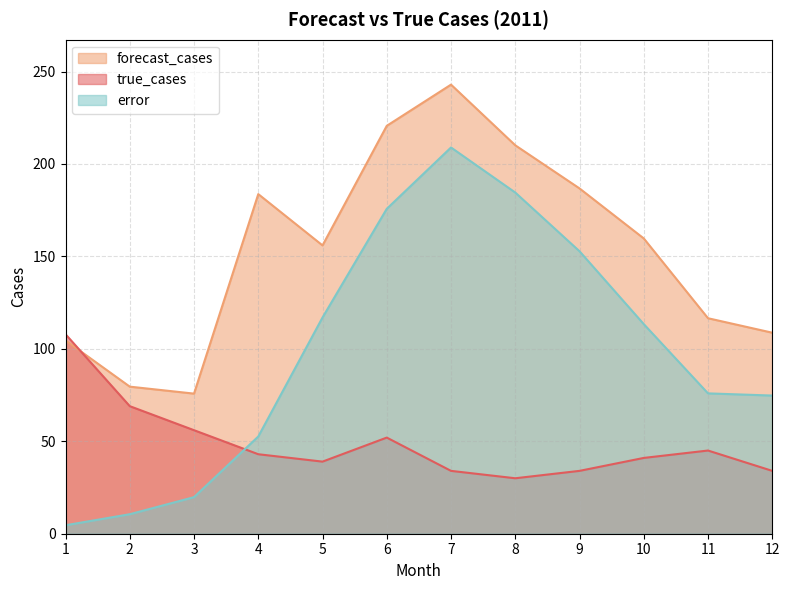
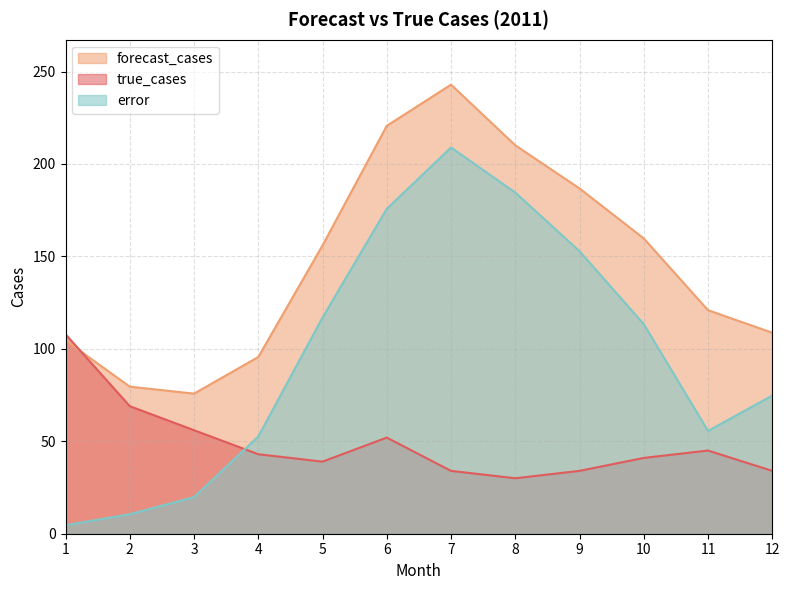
forecast_cases, 4: 184 -> 96
forecast_cases, 11: 117 -> 121
error, 11: 76 -> 56
